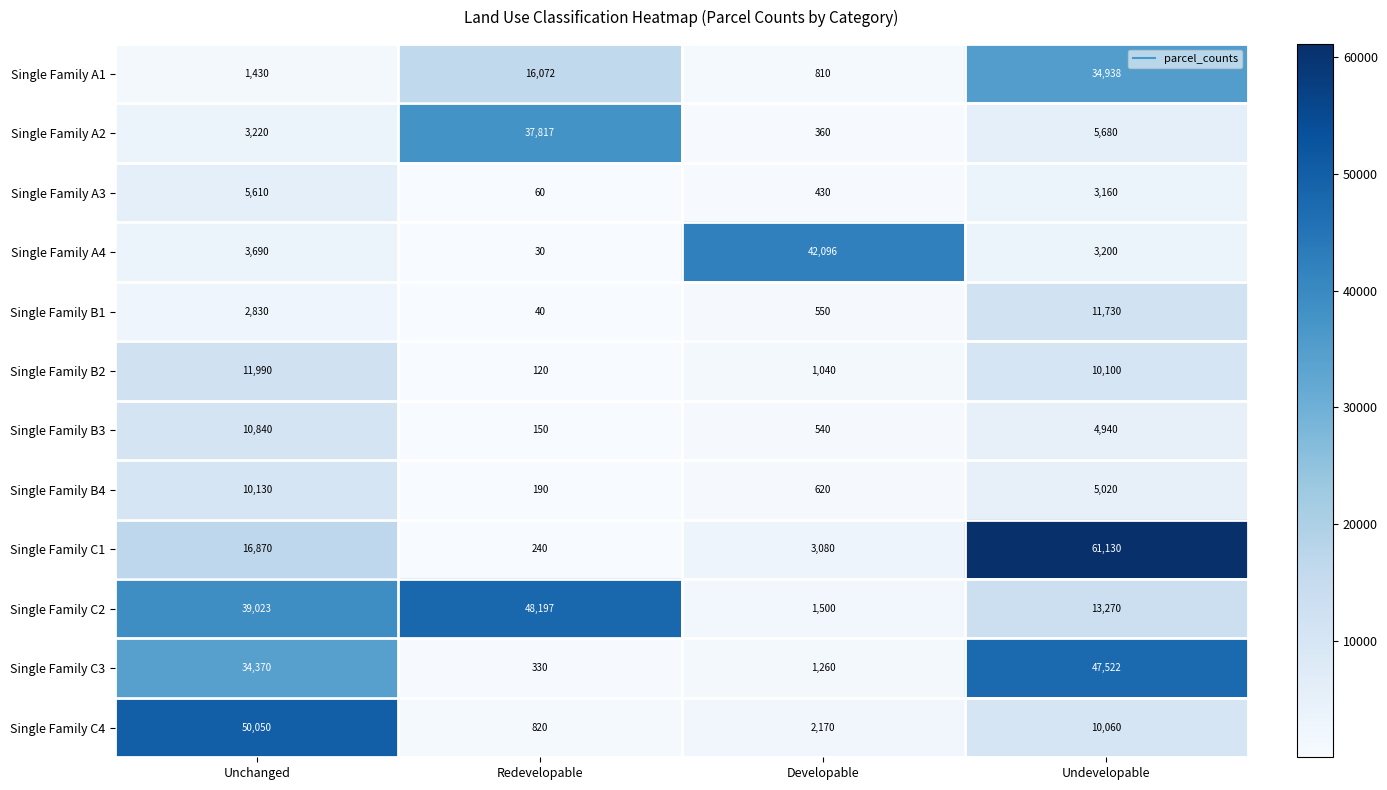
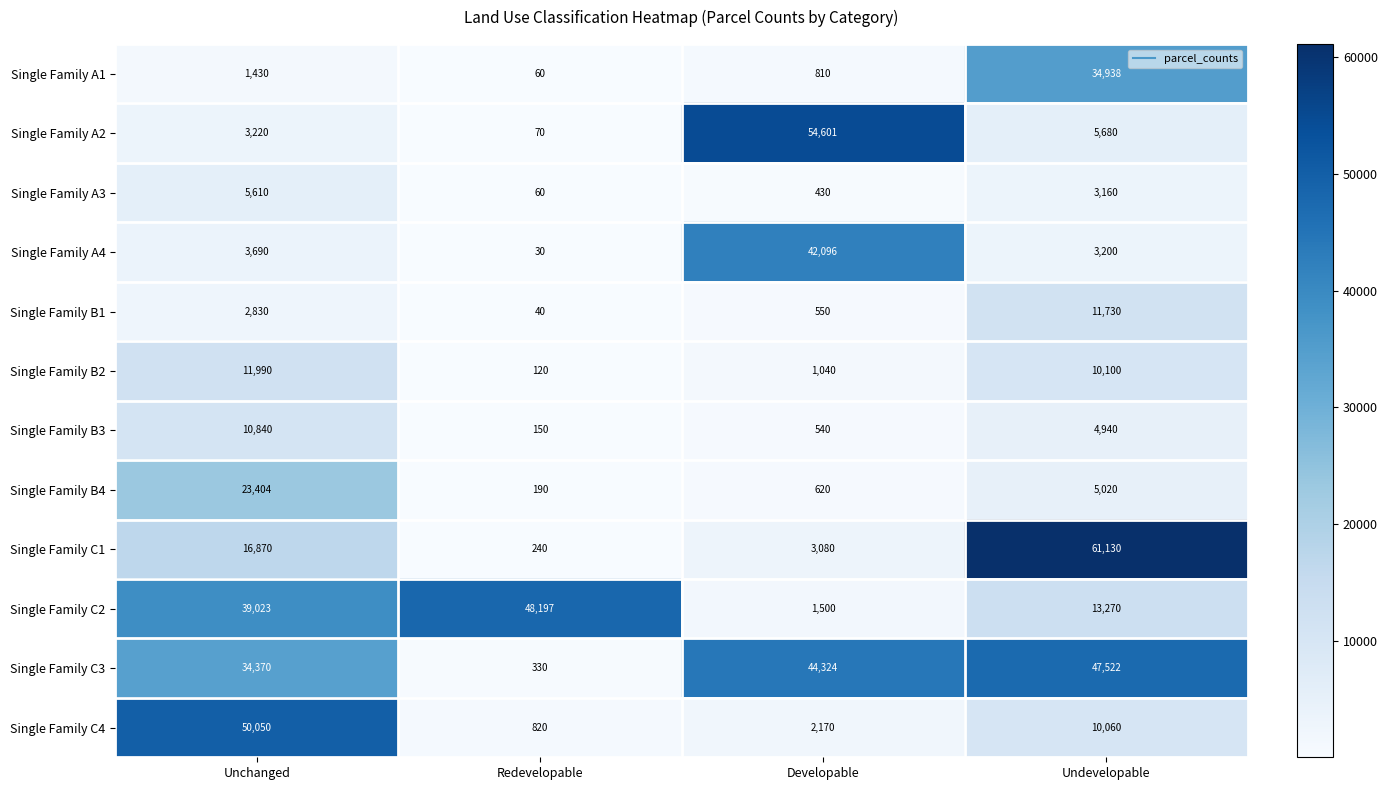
Single Family A1, Redevelopable: 16,072 -> 60
Single Family A2, Redevelopable: 37,817 -> 70
Single Family A2, Developable: 360 -> 54,601
Single Family B4, Unchanged: 10,130 -> 23,404
Single Family C3, Developable: 1,260 -> 44,324
